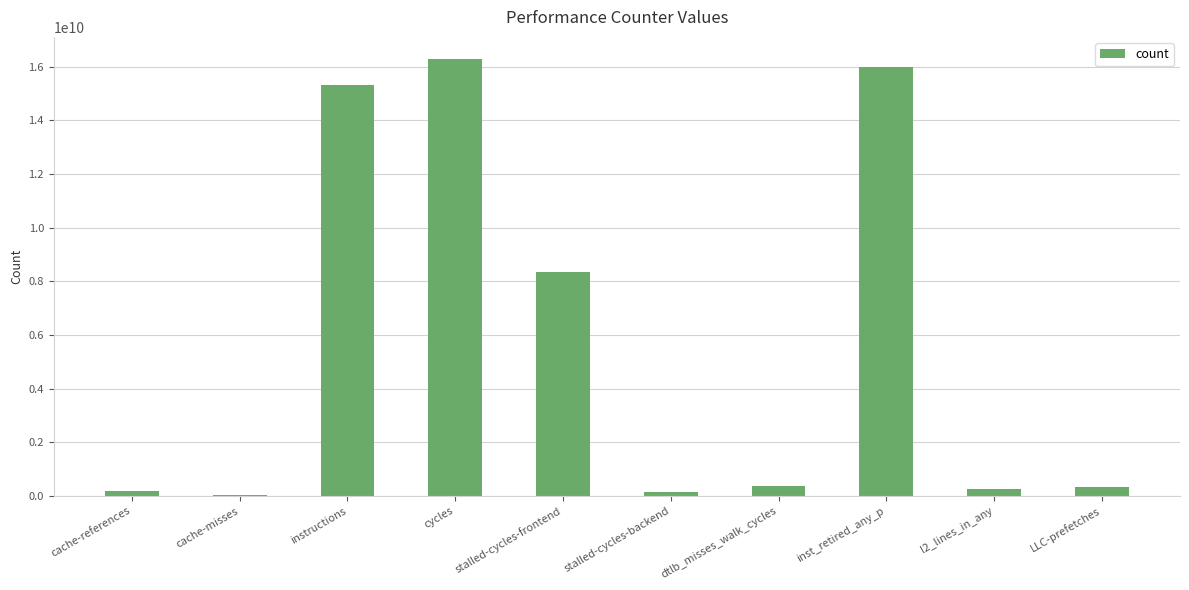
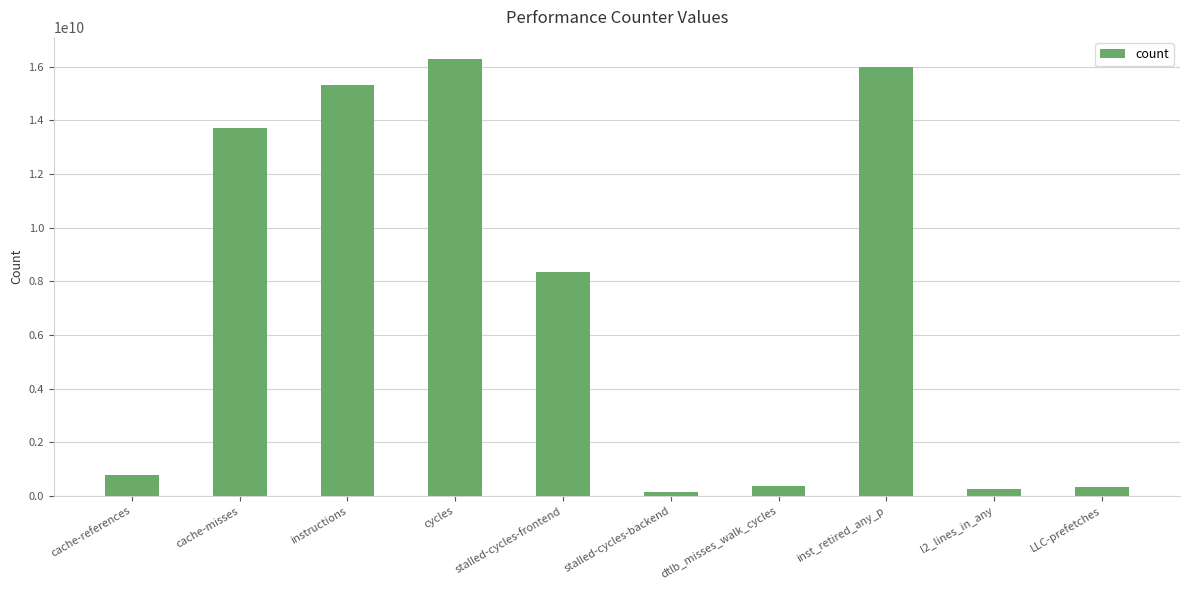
cache-references: 200000000 -> 800000000
cache-misses: 0 -> 13700000000
